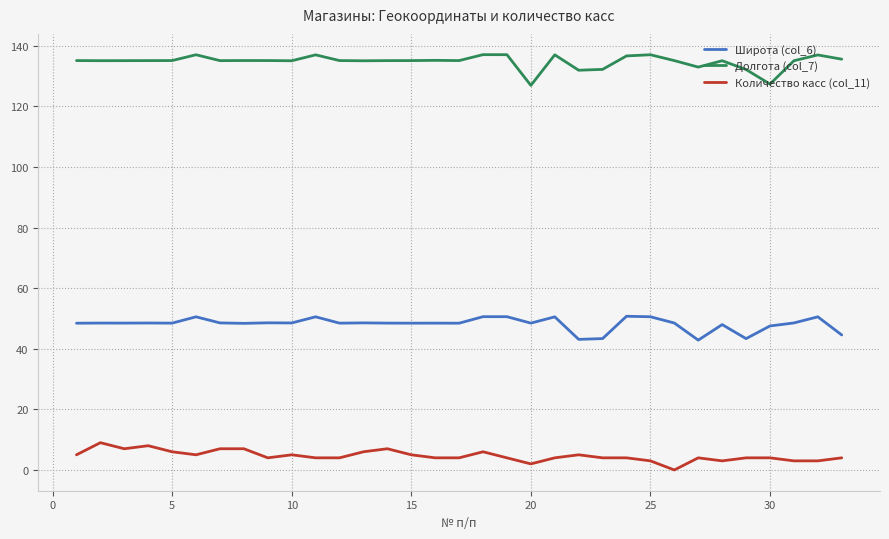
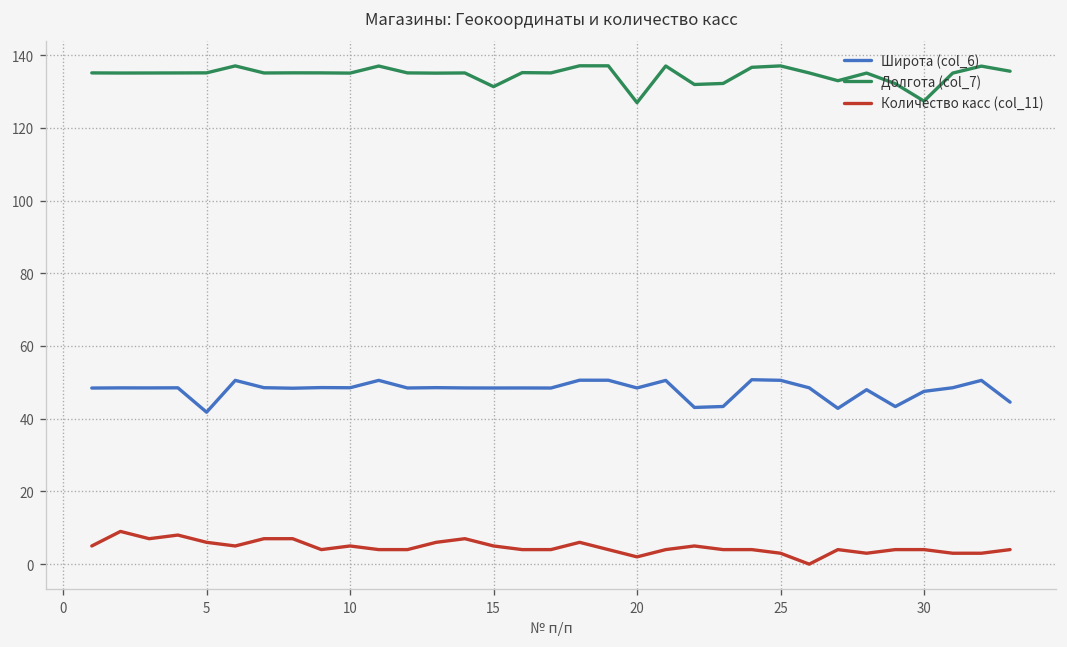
Широта (col_6), 5: 48 -> 42
Долгота (col_7), 15: 135 -> 131
